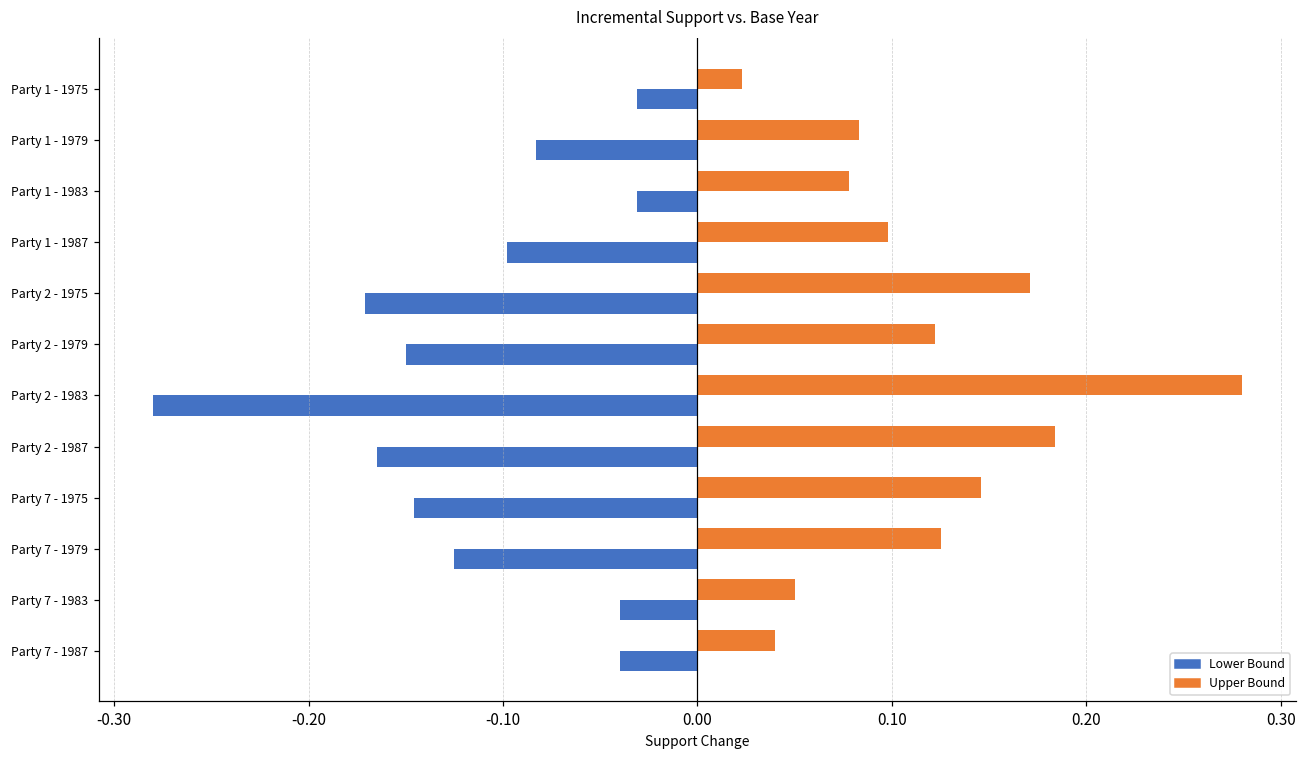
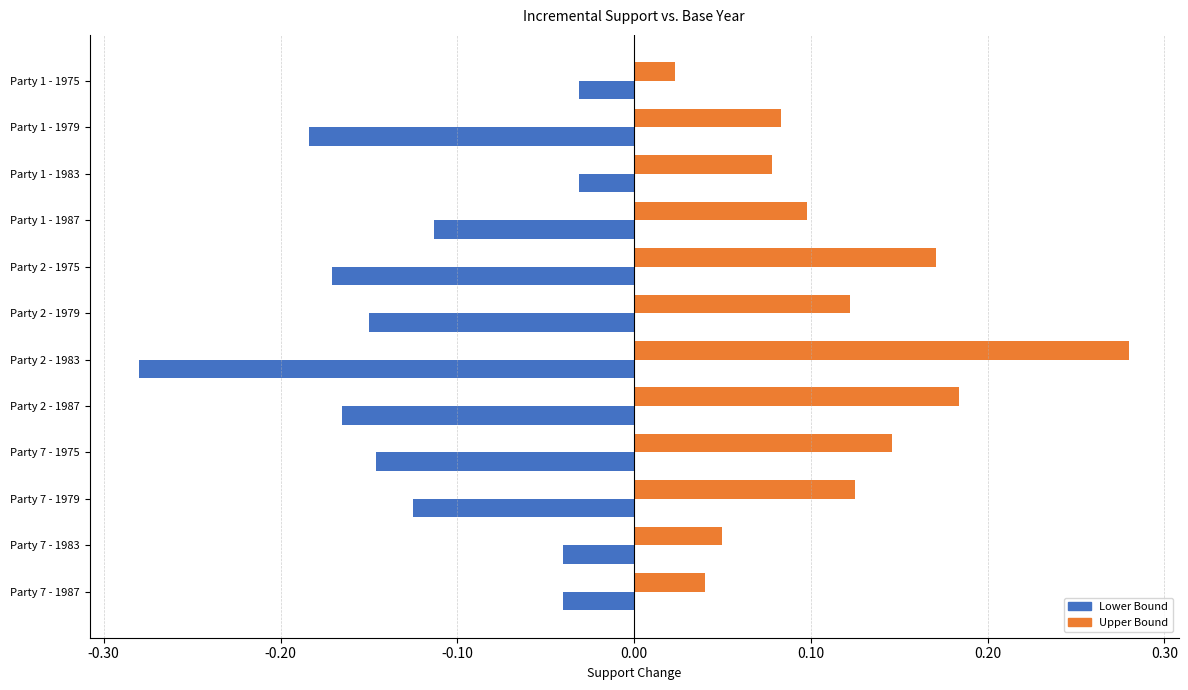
Lower Bound, Party 1 - 1979: -0.083 -> -0.184
Lower Bound, Party 1 - 1987: -0.098 -> -0.113
